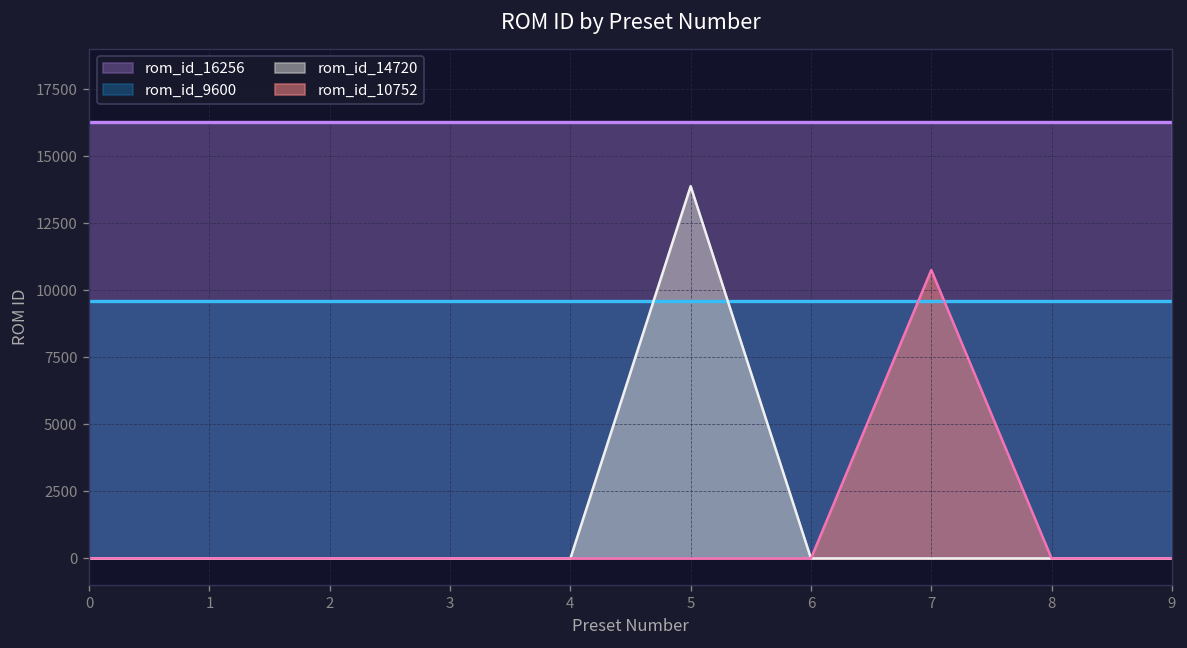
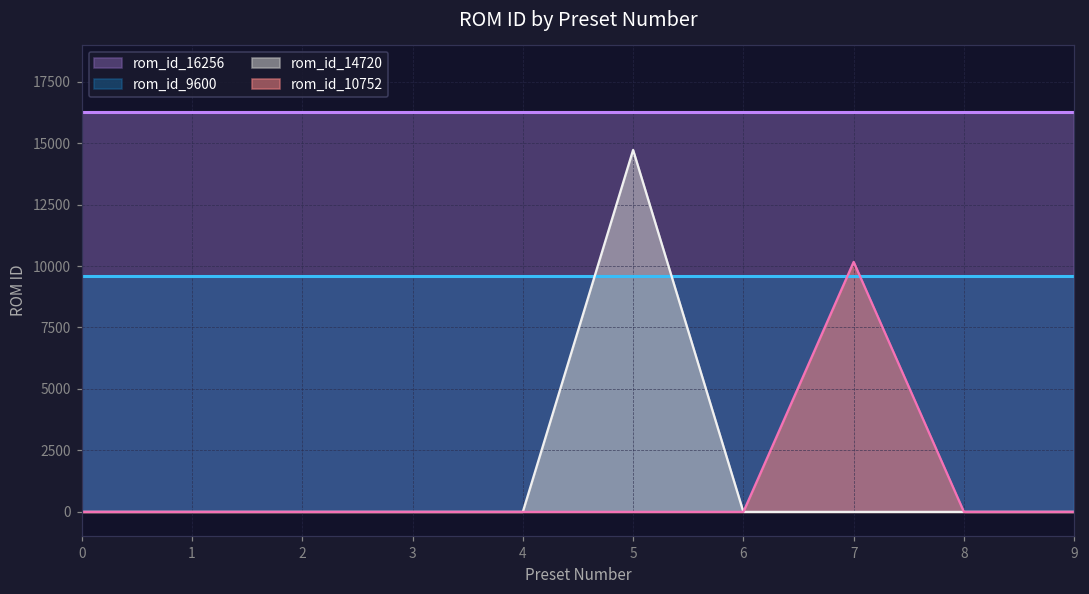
rom_id_14720, 5: 13900 -> 14700
rom_id_10752, 7: 10800 -> 10200
